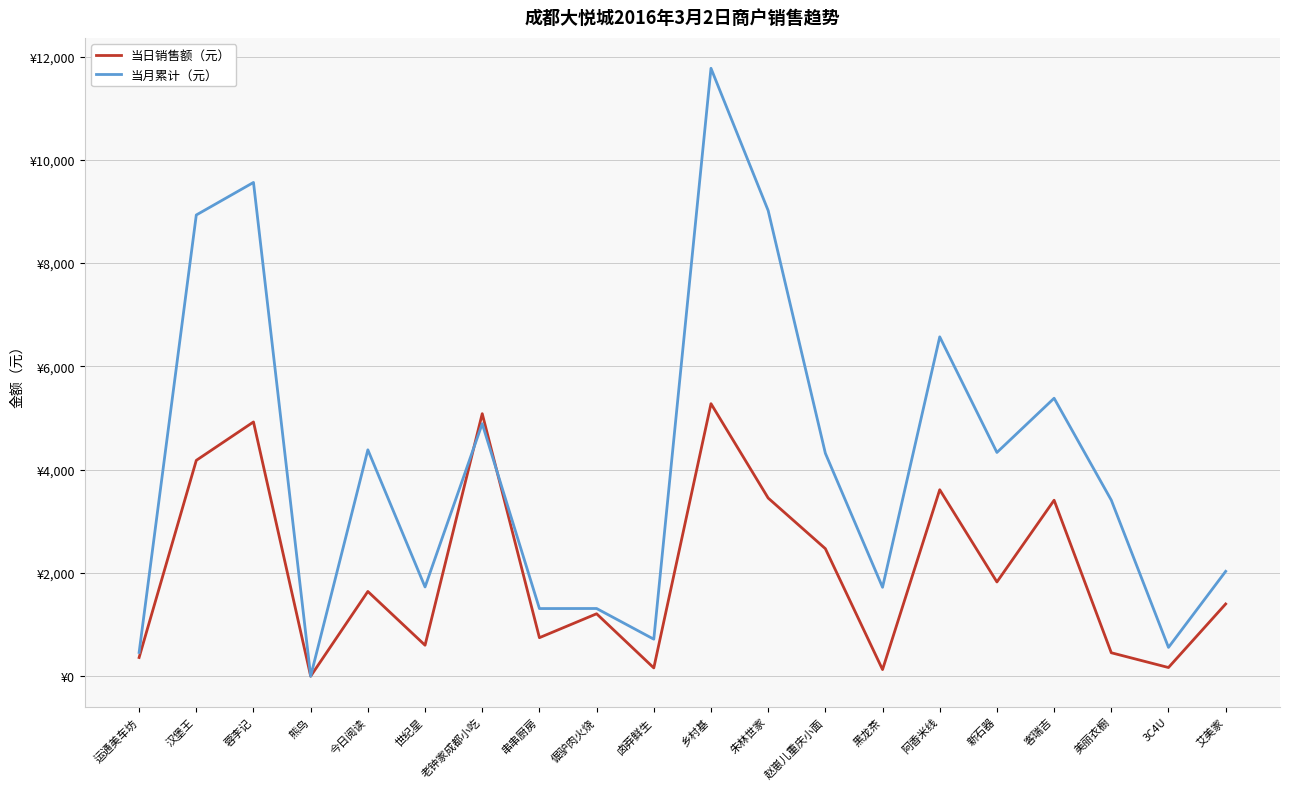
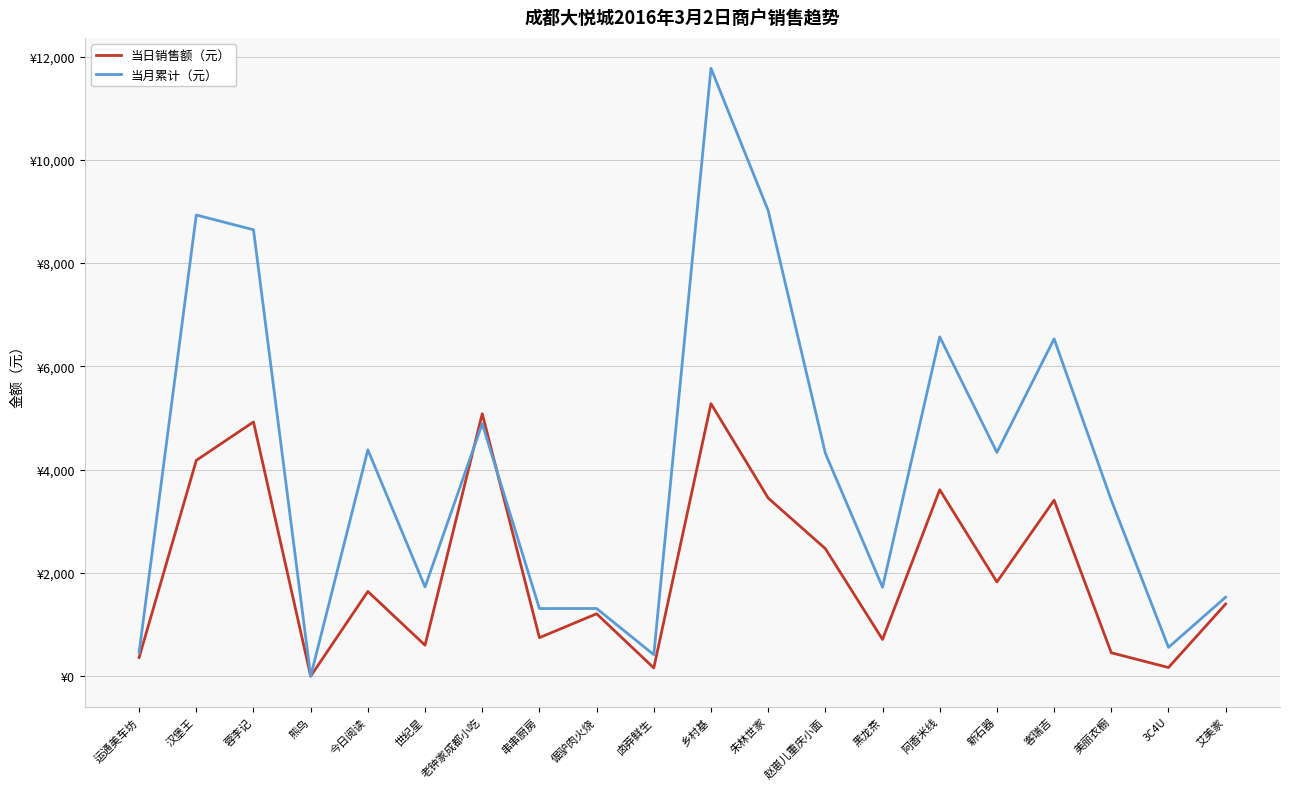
当月累计（元）, 蓉李记: ¥9,600 -> ¥8,600
当月累计（元）, 卤莽鲜生: ¥700 -> ¥400
当日销售额（元）, 黑龙茶: ¥100 -> ¥700
当月累计（元）, 客瑞吉: ¥5,400 -> ¥6,500
当月累计（元）, 艾美家: ¥2,000 -> ¥1,500
